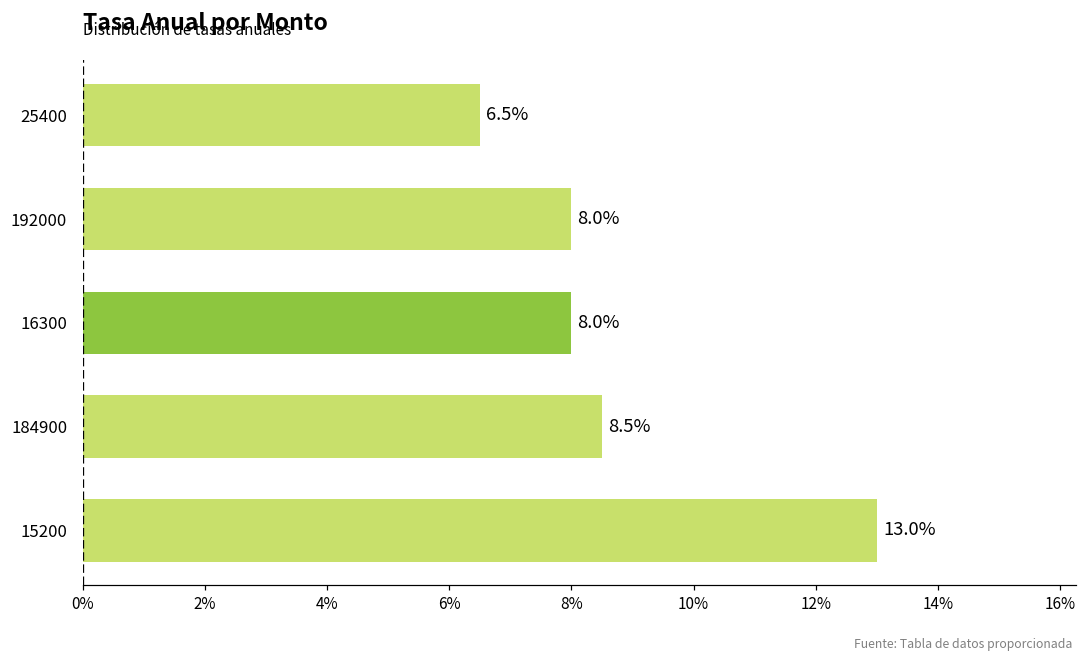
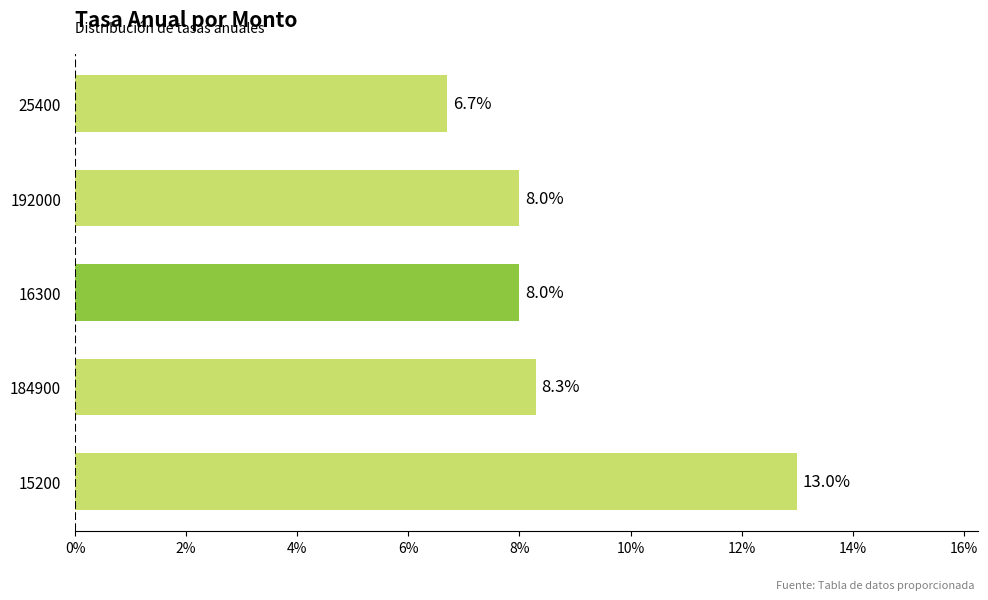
25400: 6.5% -> 6.7%
184900: 8.5% -> 8.3%
